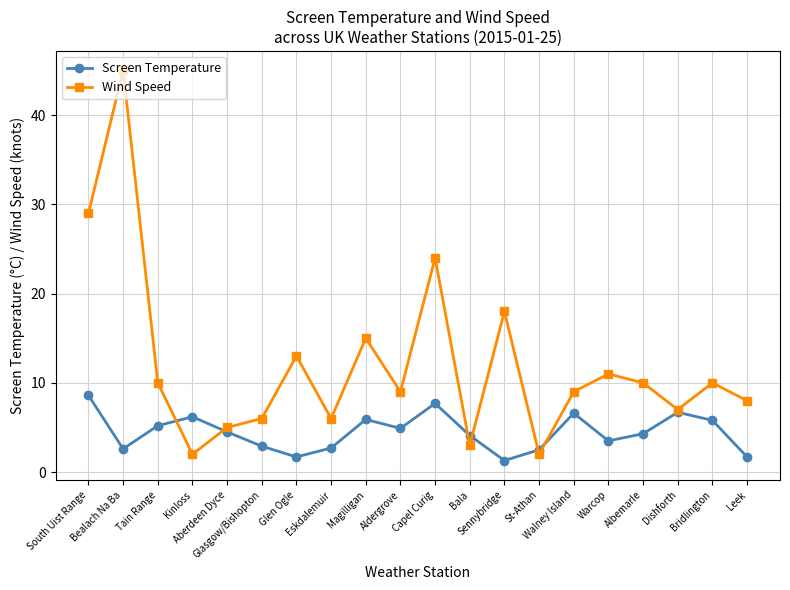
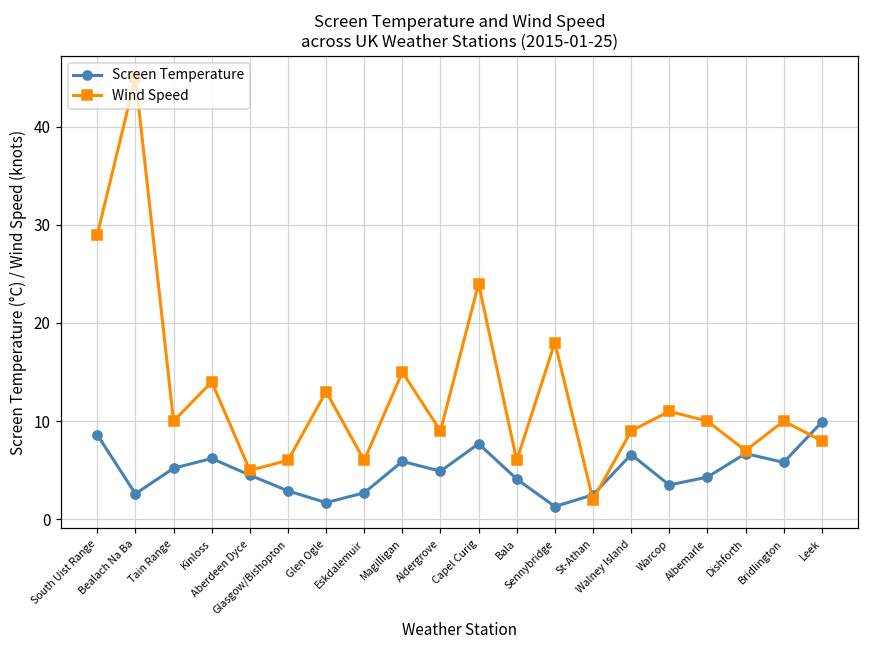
Wind Speed, Kinloss: 2 -> 14
Wind Speed, Bala: 3 -> 6
Screen Temperature, Leek: 2 -> 10
